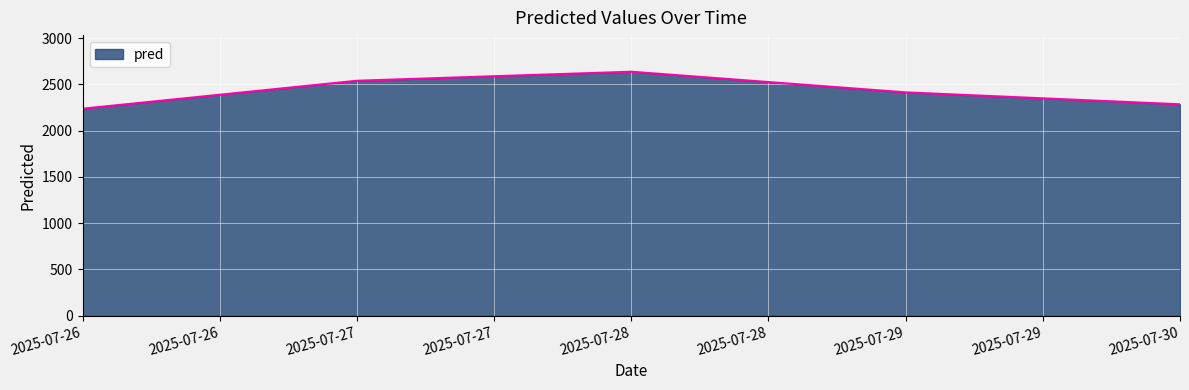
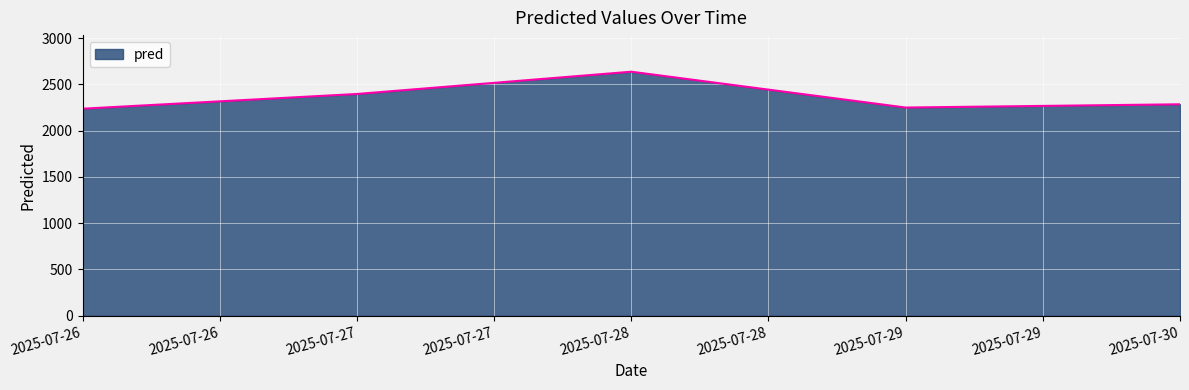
2025-07-27: 2500 -> 2400
2025-07-29: 2400 -> 2200
